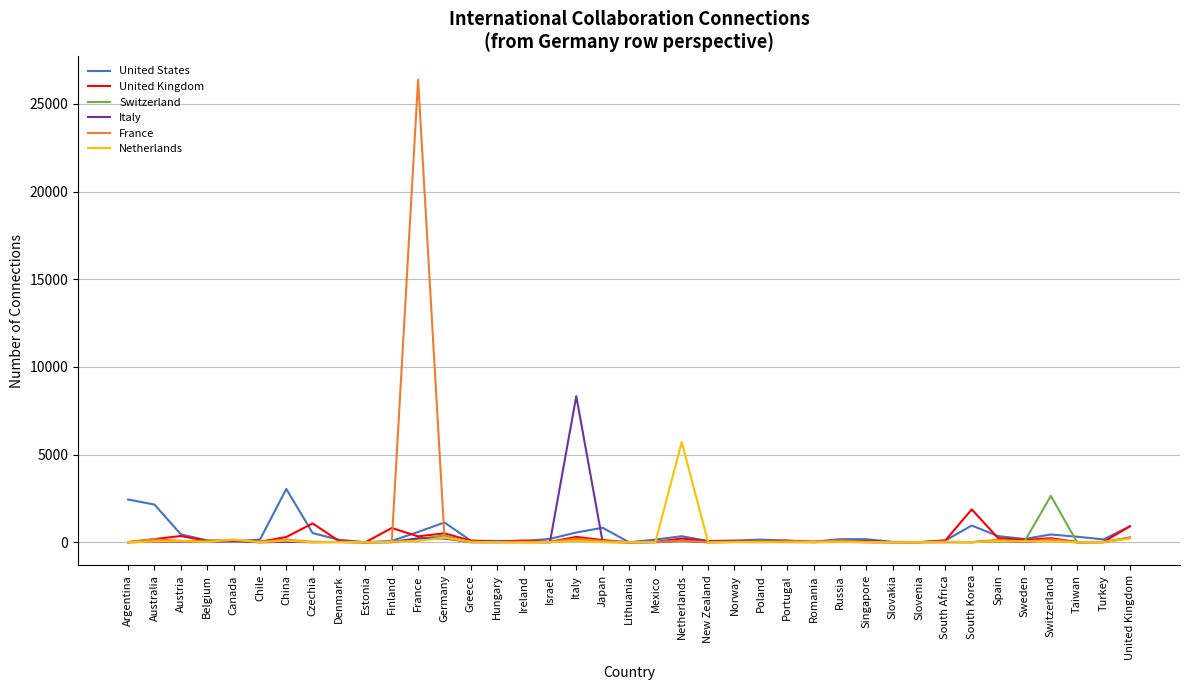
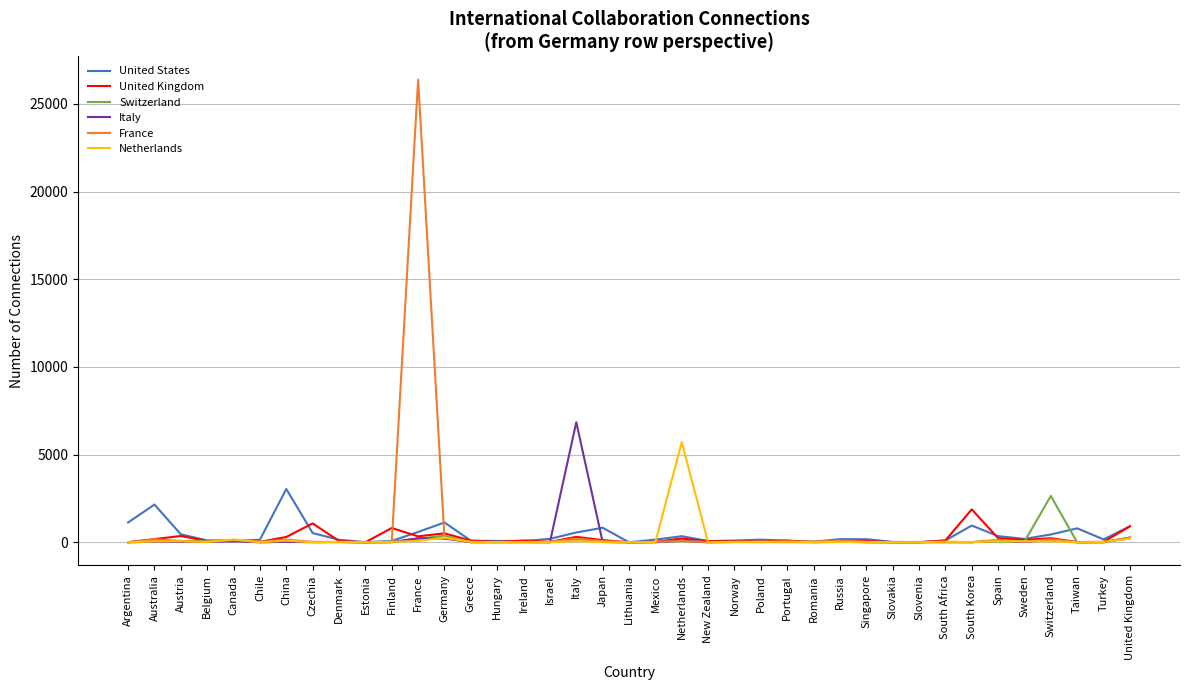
United States, Argentina: 2400 -> 1100
Italy, Italy: 8300 -> 6800
United States, Taiwan: 300 -> 800
